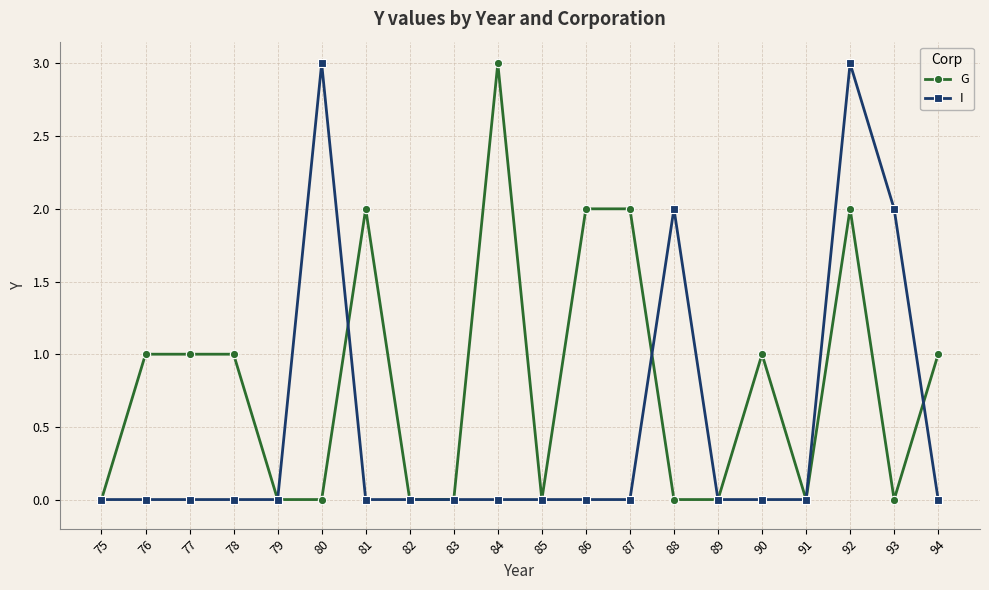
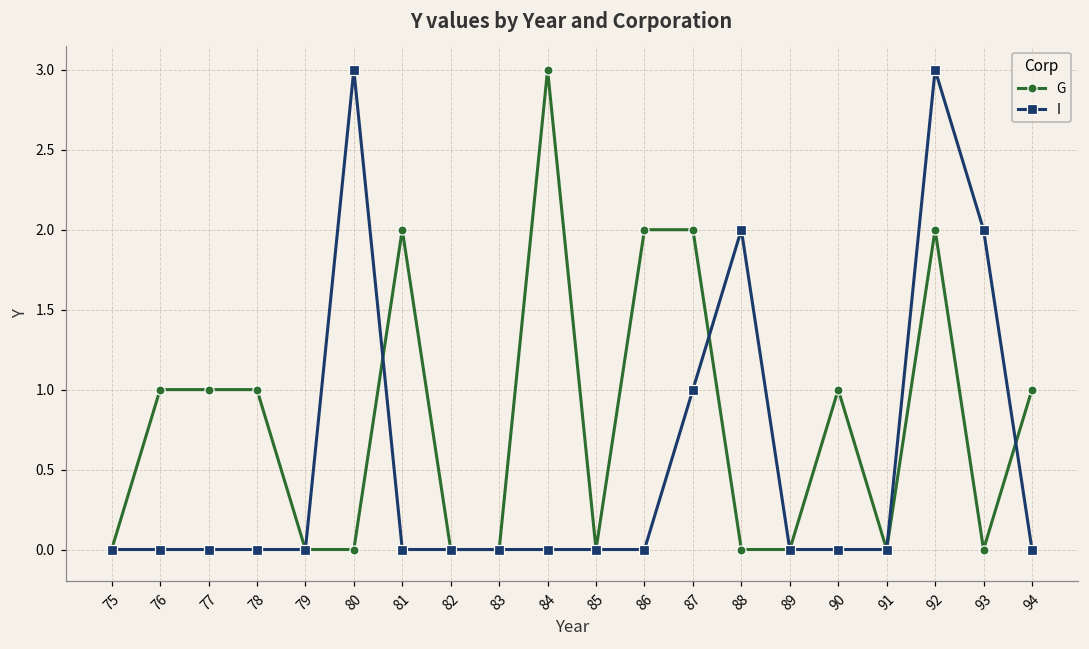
I, 87: 0 -> 1
